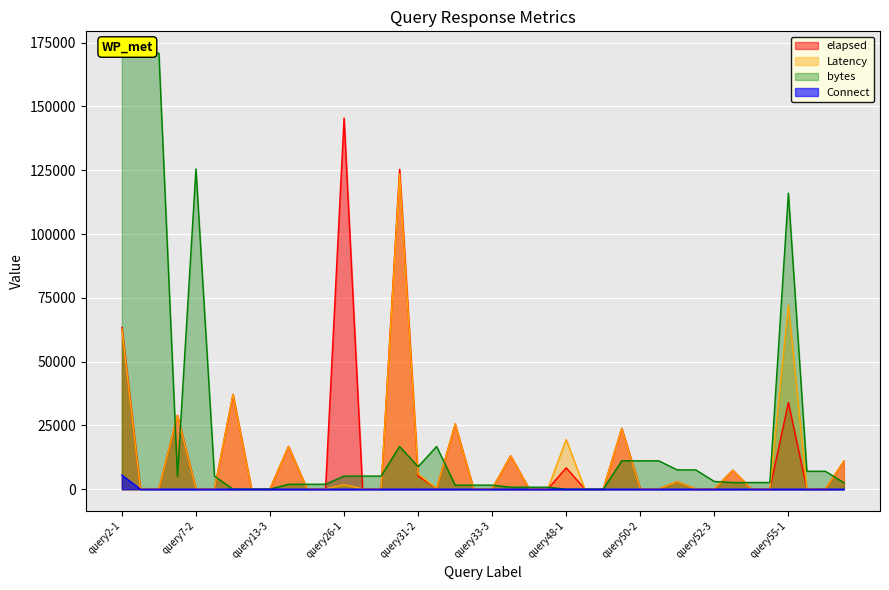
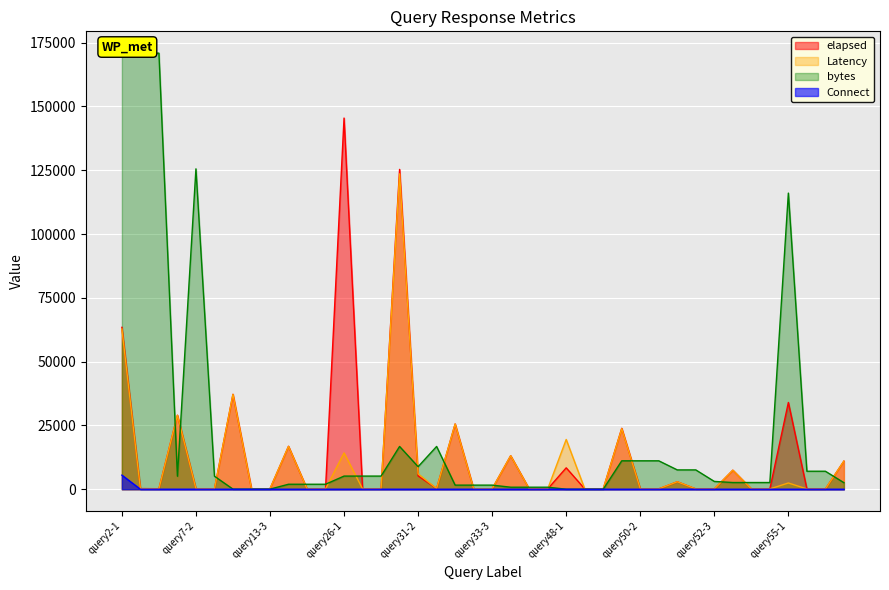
Latency, query26-1: 2000 -> 14000
Latency, query55-1: 72000 -> 2000
